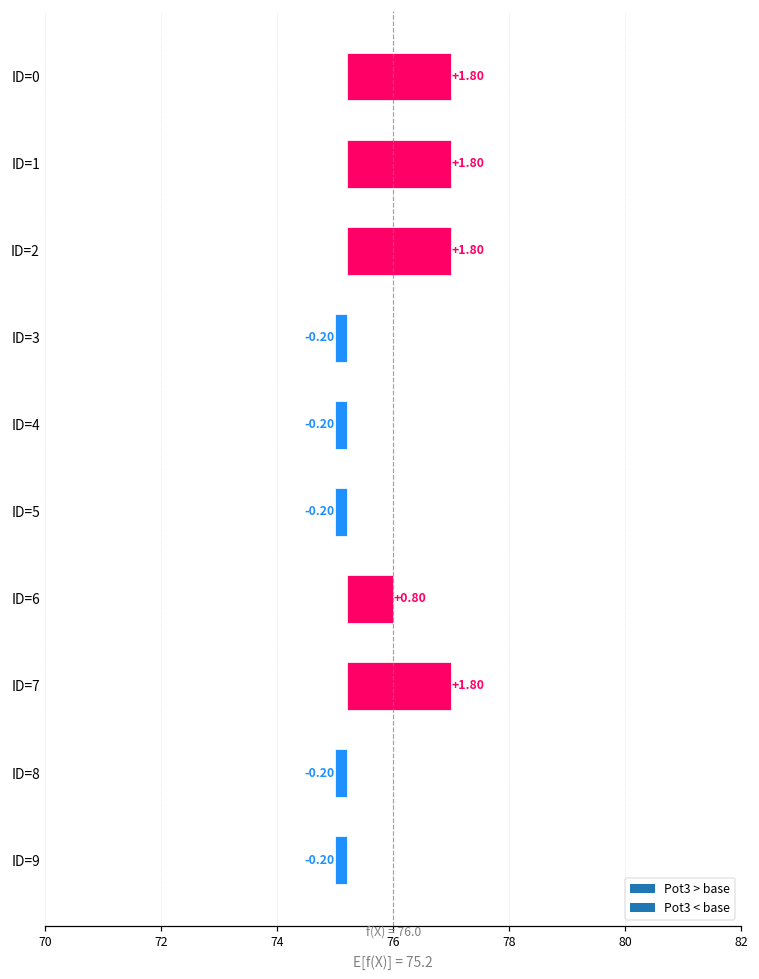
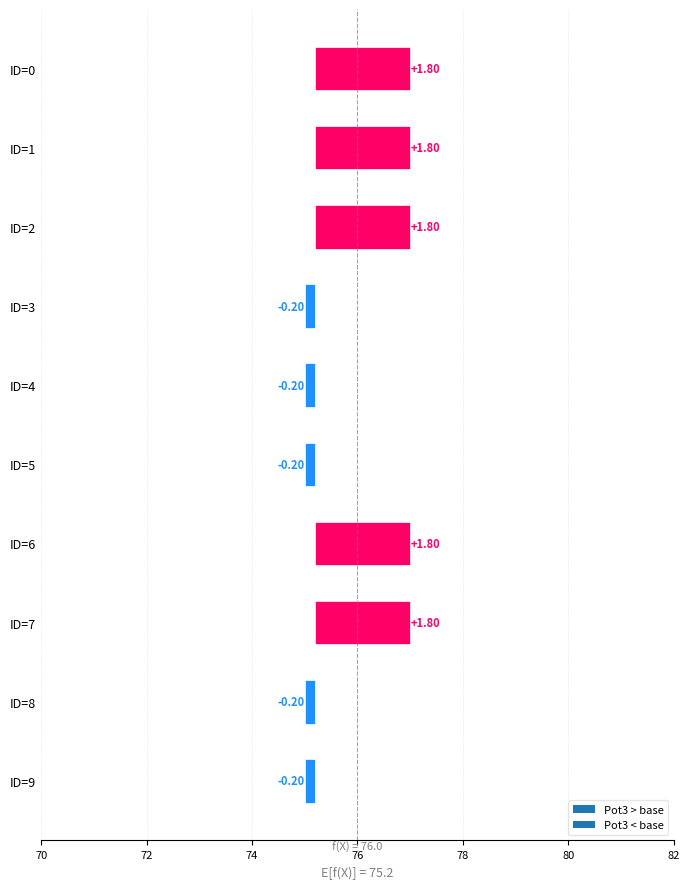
ID=6: +0.80 -> +1.80
